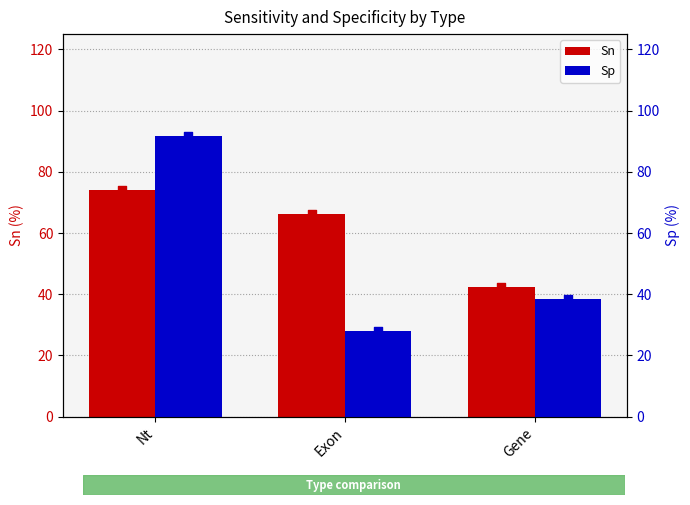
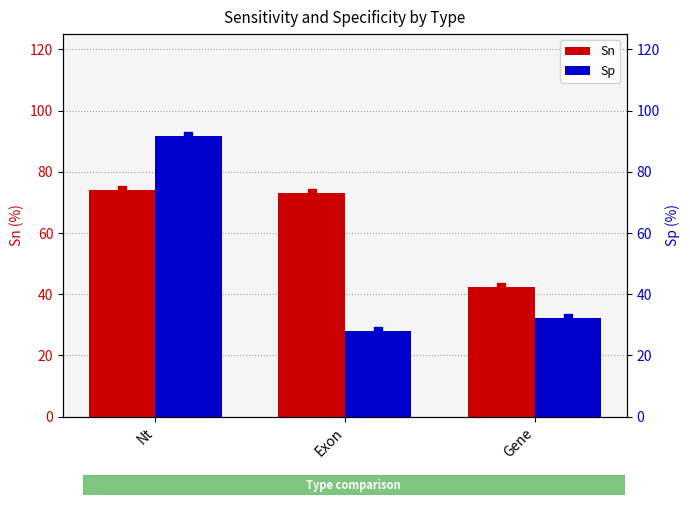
Sn, Exon: 66 -> 73
Sp, Gene: 39 -> 32
